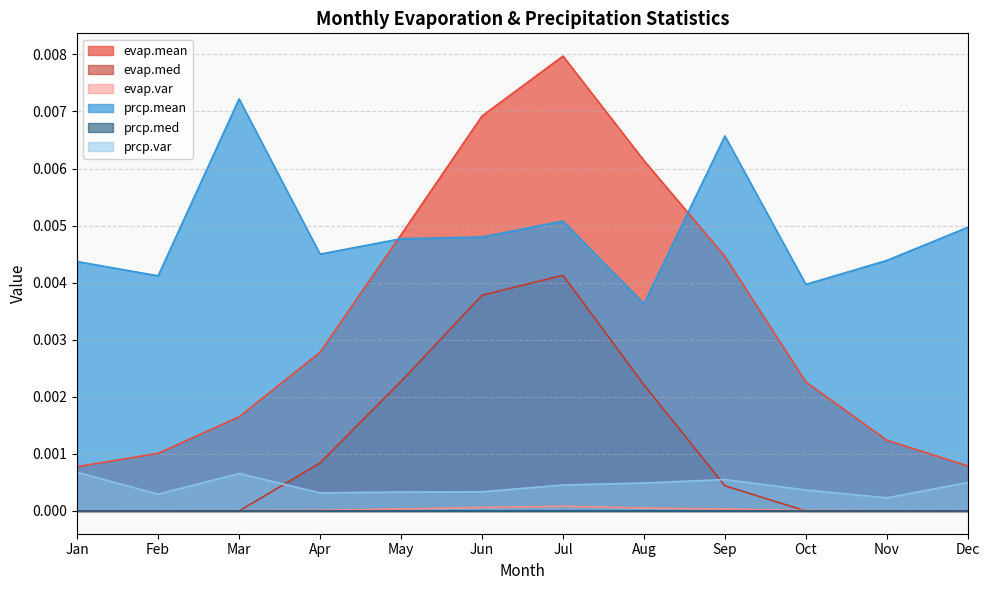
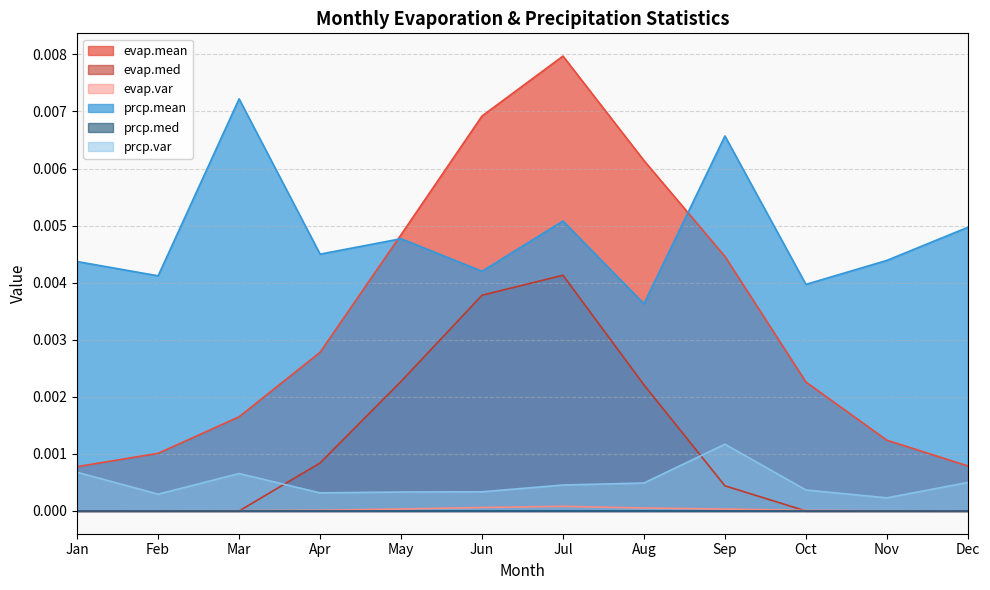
prcp.mean, Jun: 0.0048 -> 0.0042
prcp.var, Sep: 0.0006 -> 0.0012
